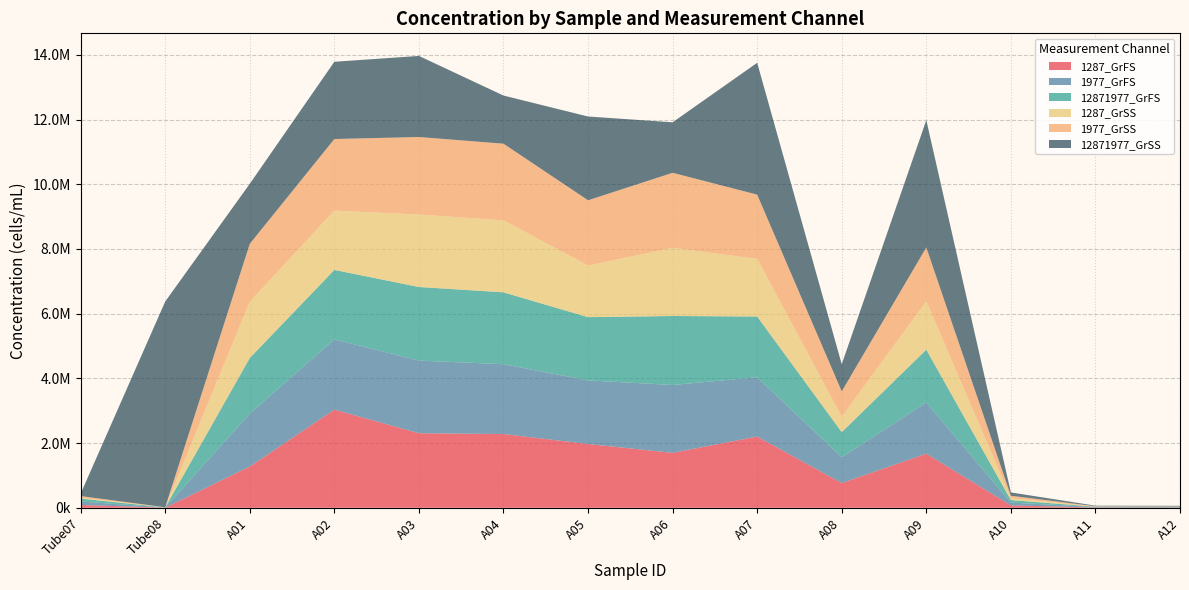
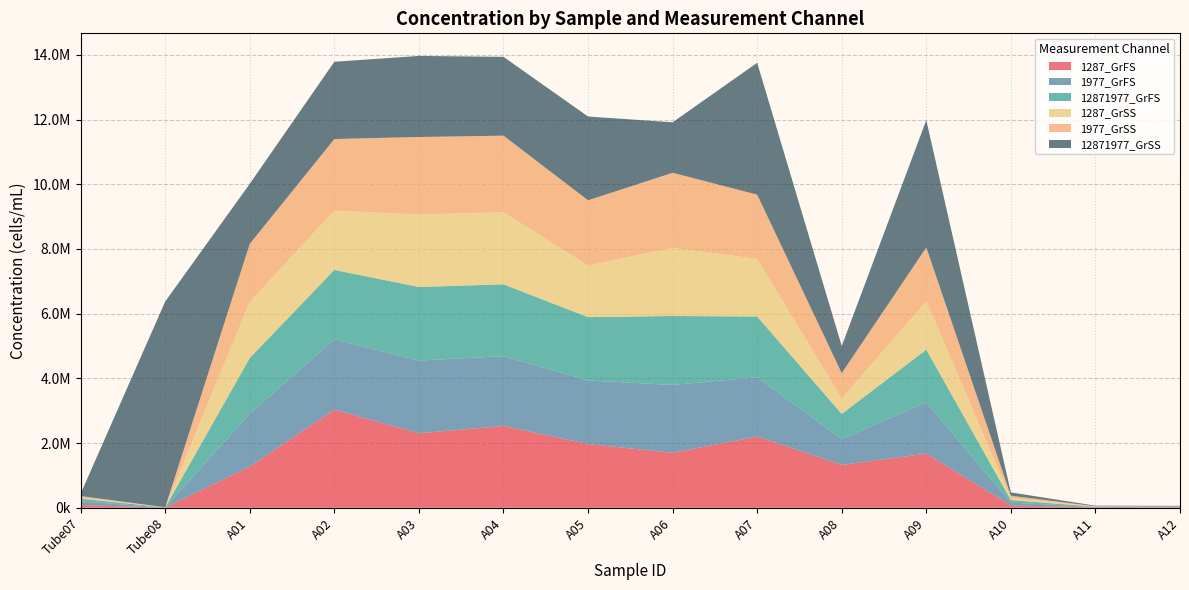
1287_GrFS, A04: 2300000 -> 2500000
12871977_GrSS, A04: 1500000 -> 2400000
1287_GrFS, A08: 800000 -> 1300000
